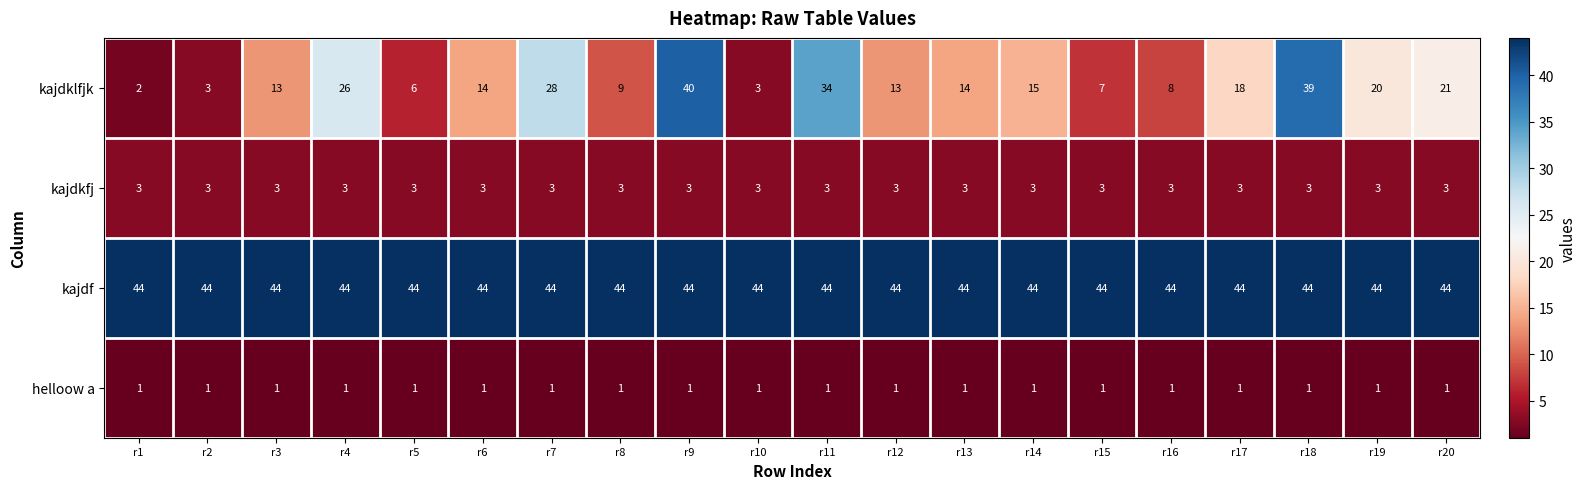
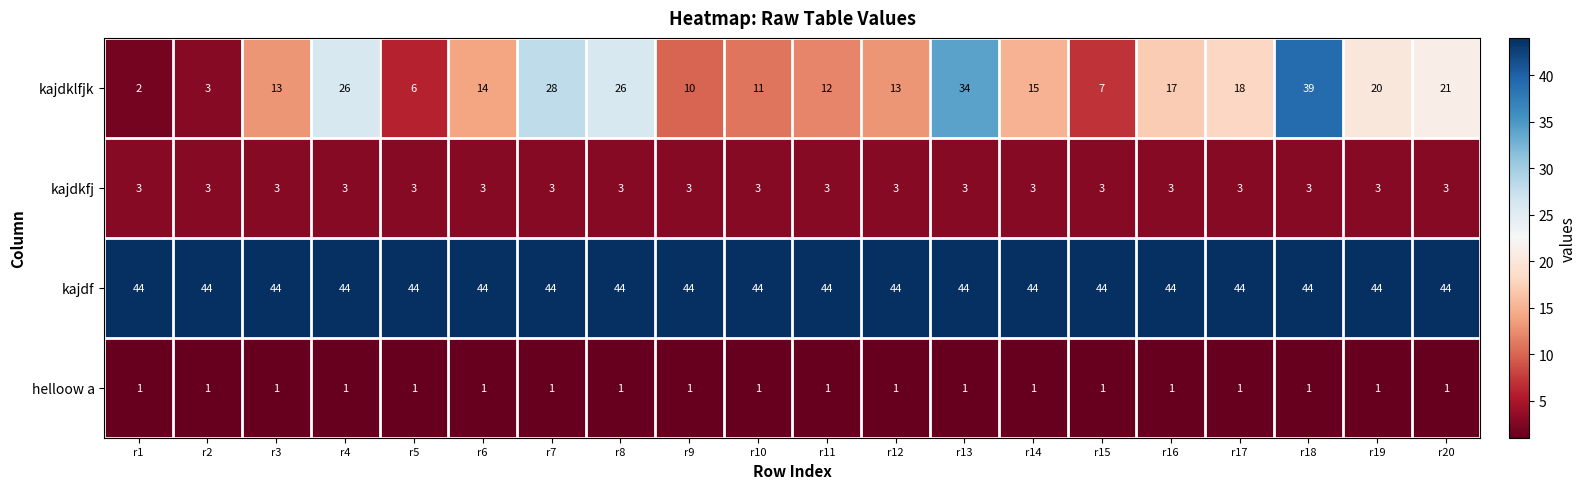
kajdklfjk, r8: 9 -> 26
kajdklfjk, r9: 40 -> 10
kajdklfjk, r10: 3 -> 11
kajdklfjk, r11: 34 -> 12
kajdklfjk, r13: 14 -> 34
kajdklfjk, r16: 8 -> 17
